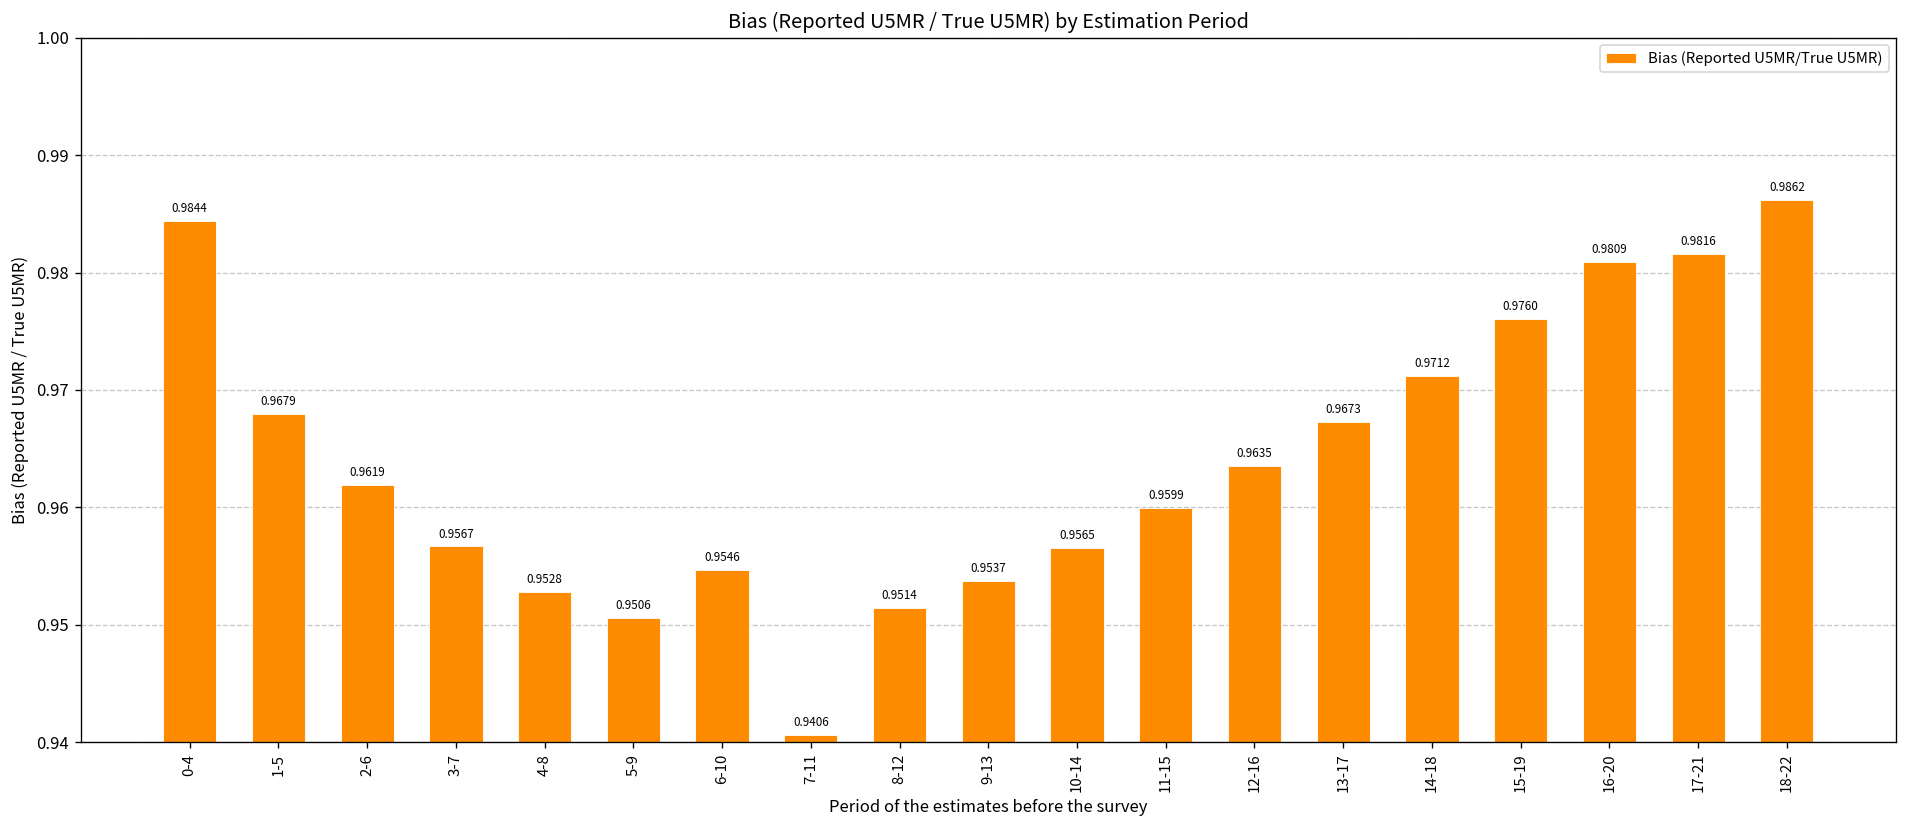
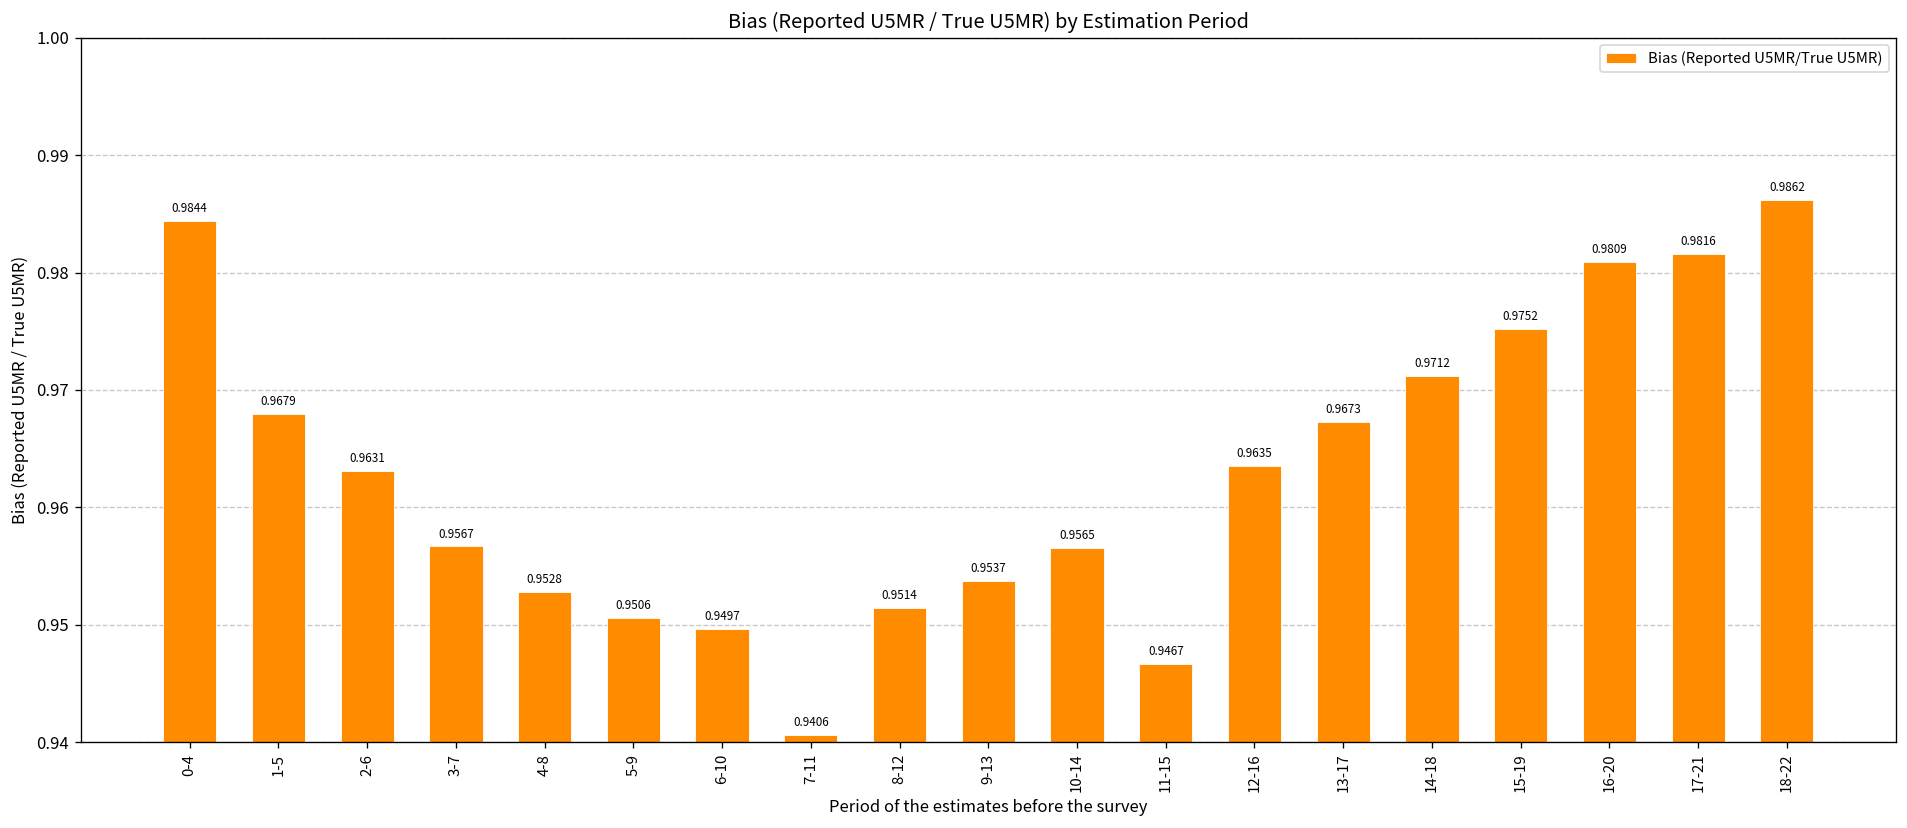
2-6: 0.9619 -> 0.9631
6-10: 0.9546 -> 0.9497
11-15: 0.9599 -> 0.9467
15-19: 0.9760 -> 0.9752
